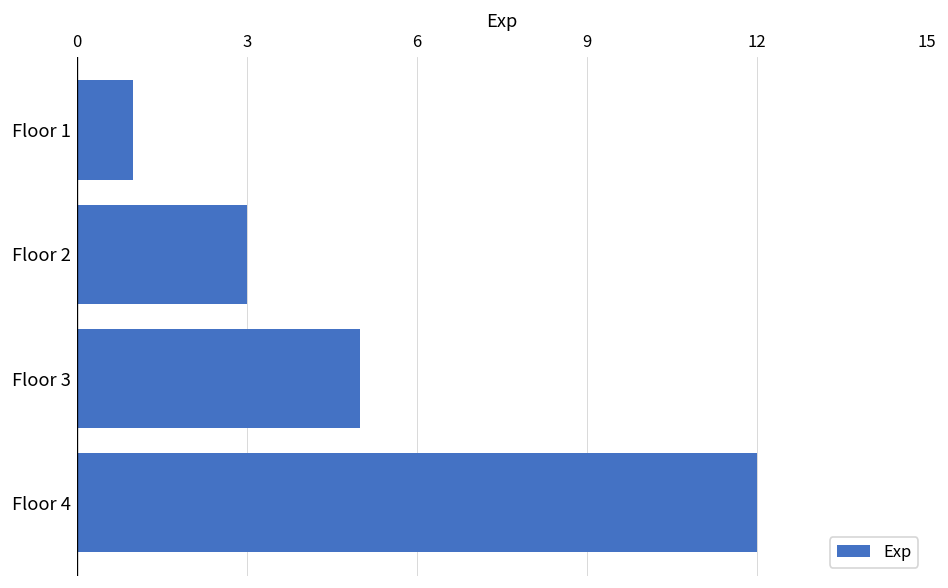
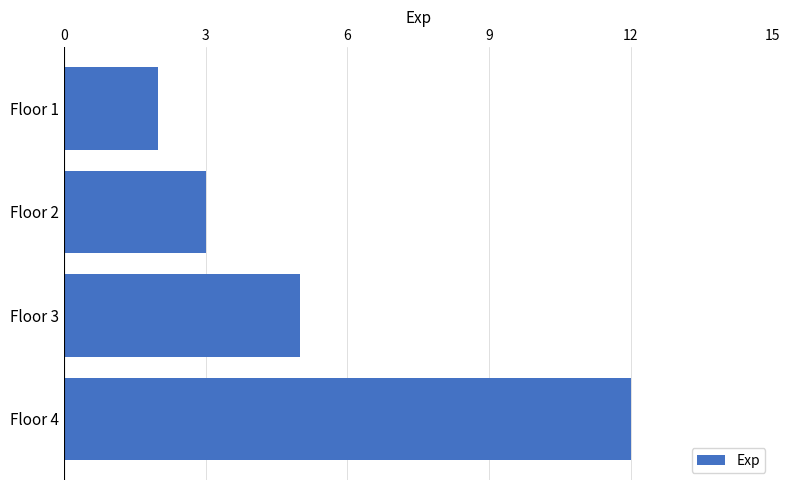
Floor 1: 1 -> 2
